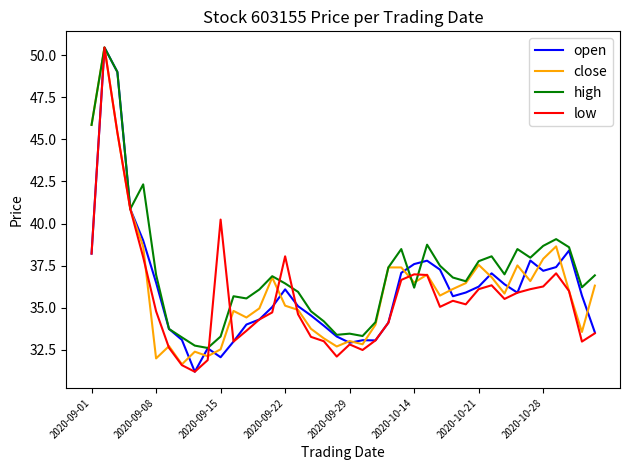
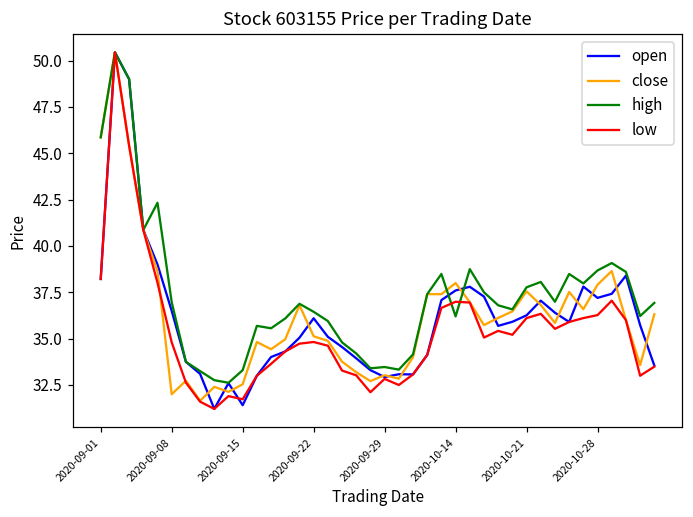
open, 2020-09-15: 32.1 -> 31.4
low, 2020-09-15: 40.2 -> 31.7
low, 2020-09-22: 38.1 -> 34.8
close, 2020-10-14: 36.5 -> 38.0
